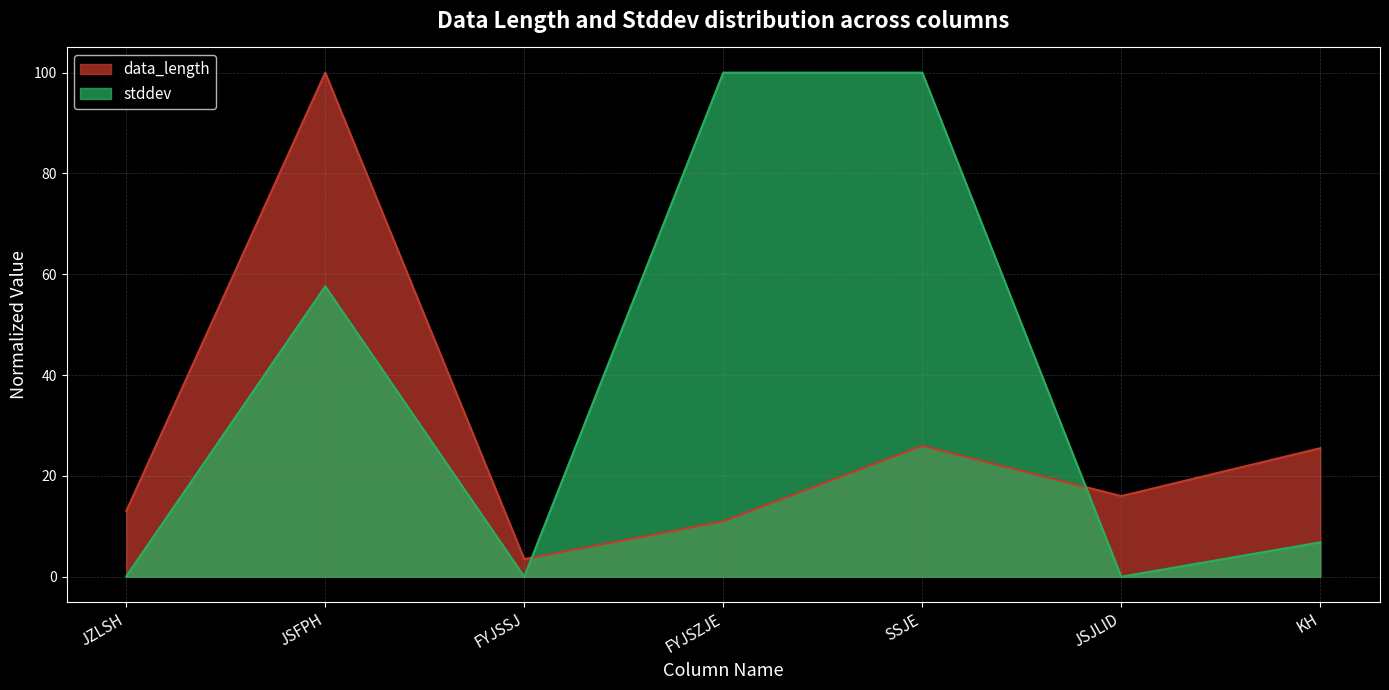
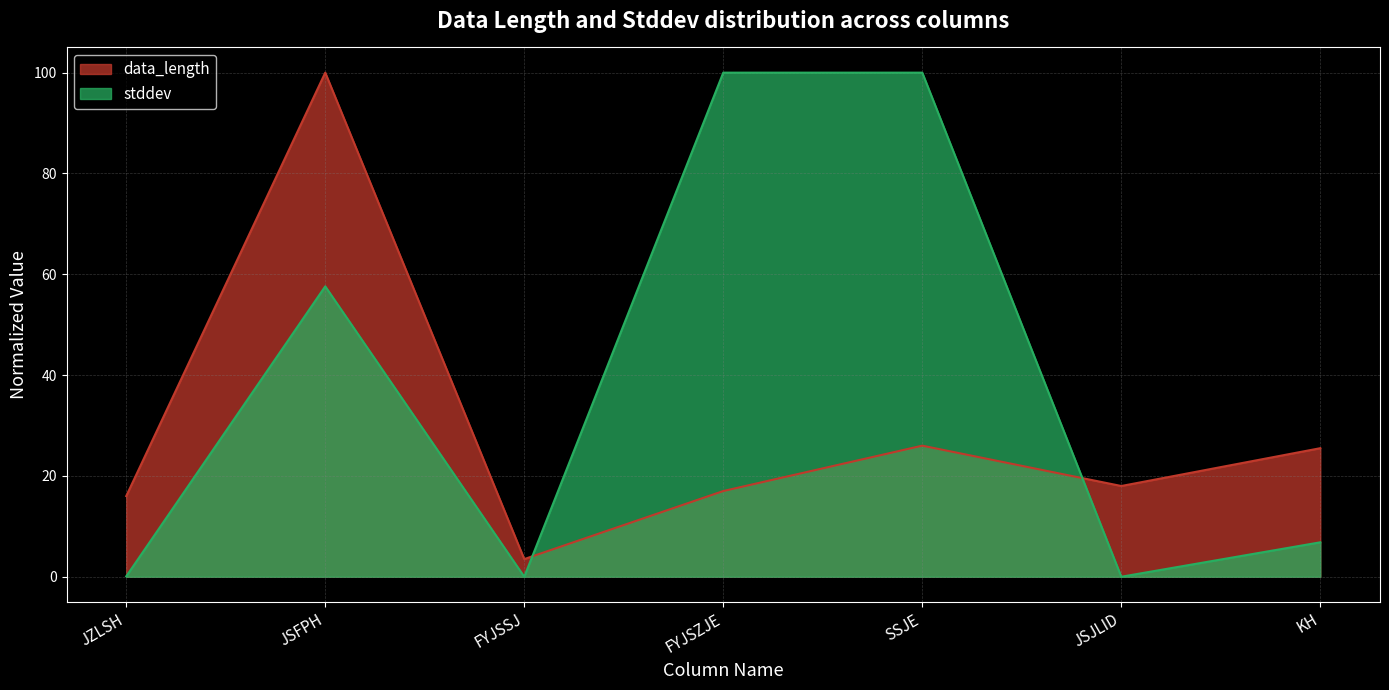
data_length, JZLSH: 13 -> 16
data_length, FYJSZJE: 11 -> 17
data_length, JSJLID: 16 -> 18
